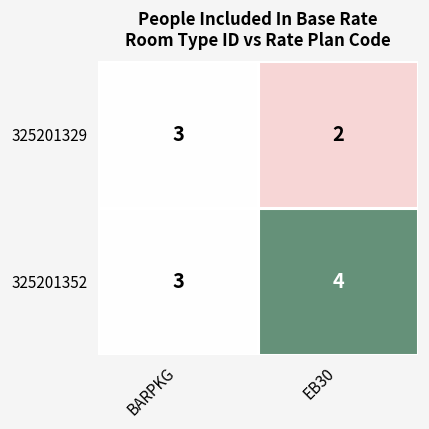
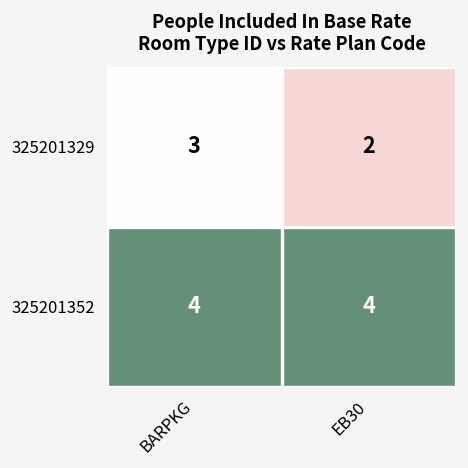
325201352, BARPKG: 3 -> 4
